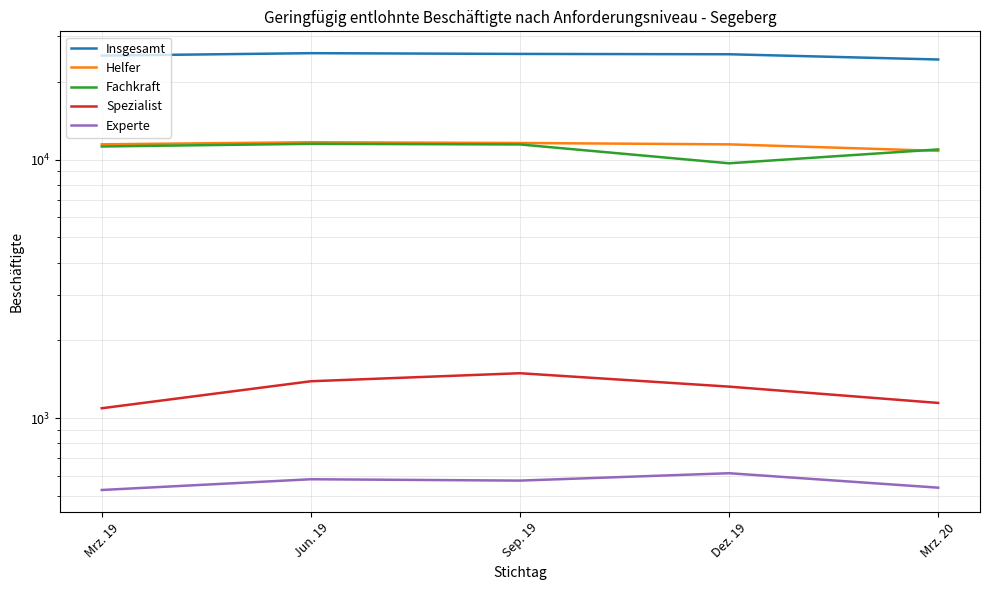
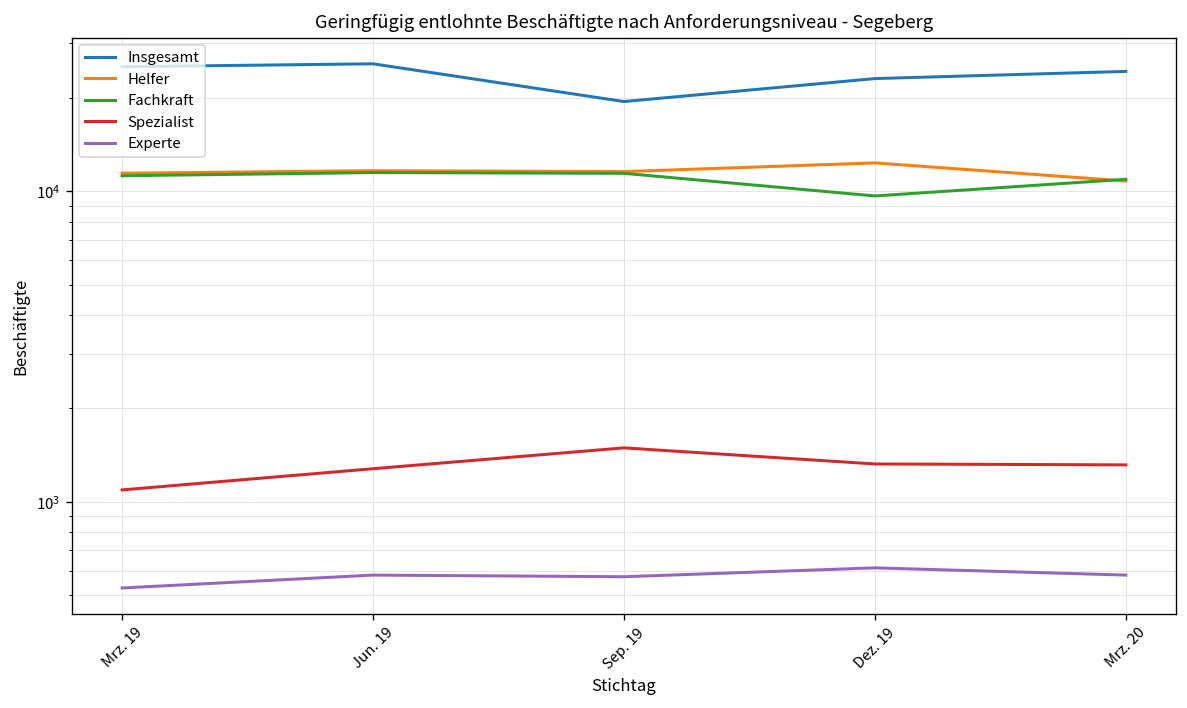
Spezialist, Jun. 19: 1400 -> 1300
Insgesamt, Sep. 19: 26000 -> 19000
Insgesamt, Dez. 19: 26000 -> 23000
Helfer, Dez. 19: 11000 -> 12000
Spezialist, Mrz. 20: 1100 -> 1300
Experte, Mrz. 20: 540 -> 580
